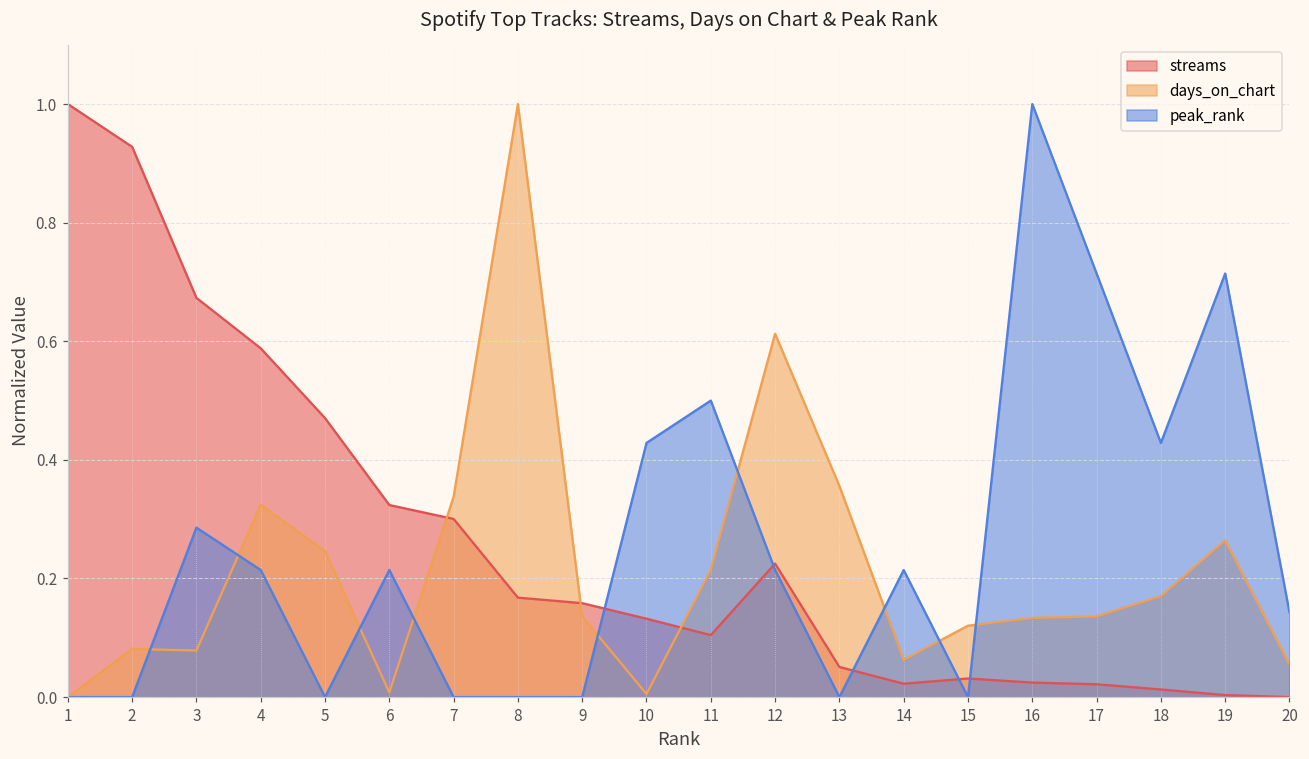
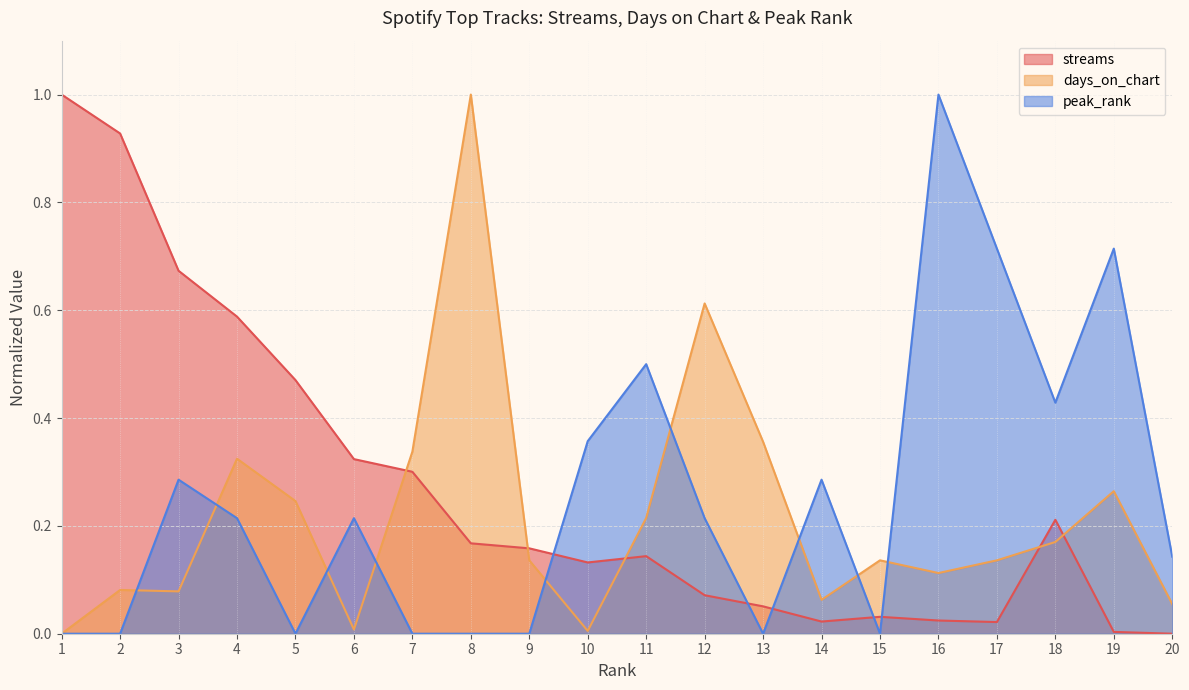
peak_rank, 10: 0.43 -> 0.36
streams, 11: 0.10 -> 0.14
streams, 12: 0.23 -> 0.07
peak_rank, 14: 0.21 -> 0.29
days_on_chart, 15: 0.12 -> 0.14
days_on_chart, 16: 0.13 -> 0.11
streams, 18: 0.01 -> 0.21
